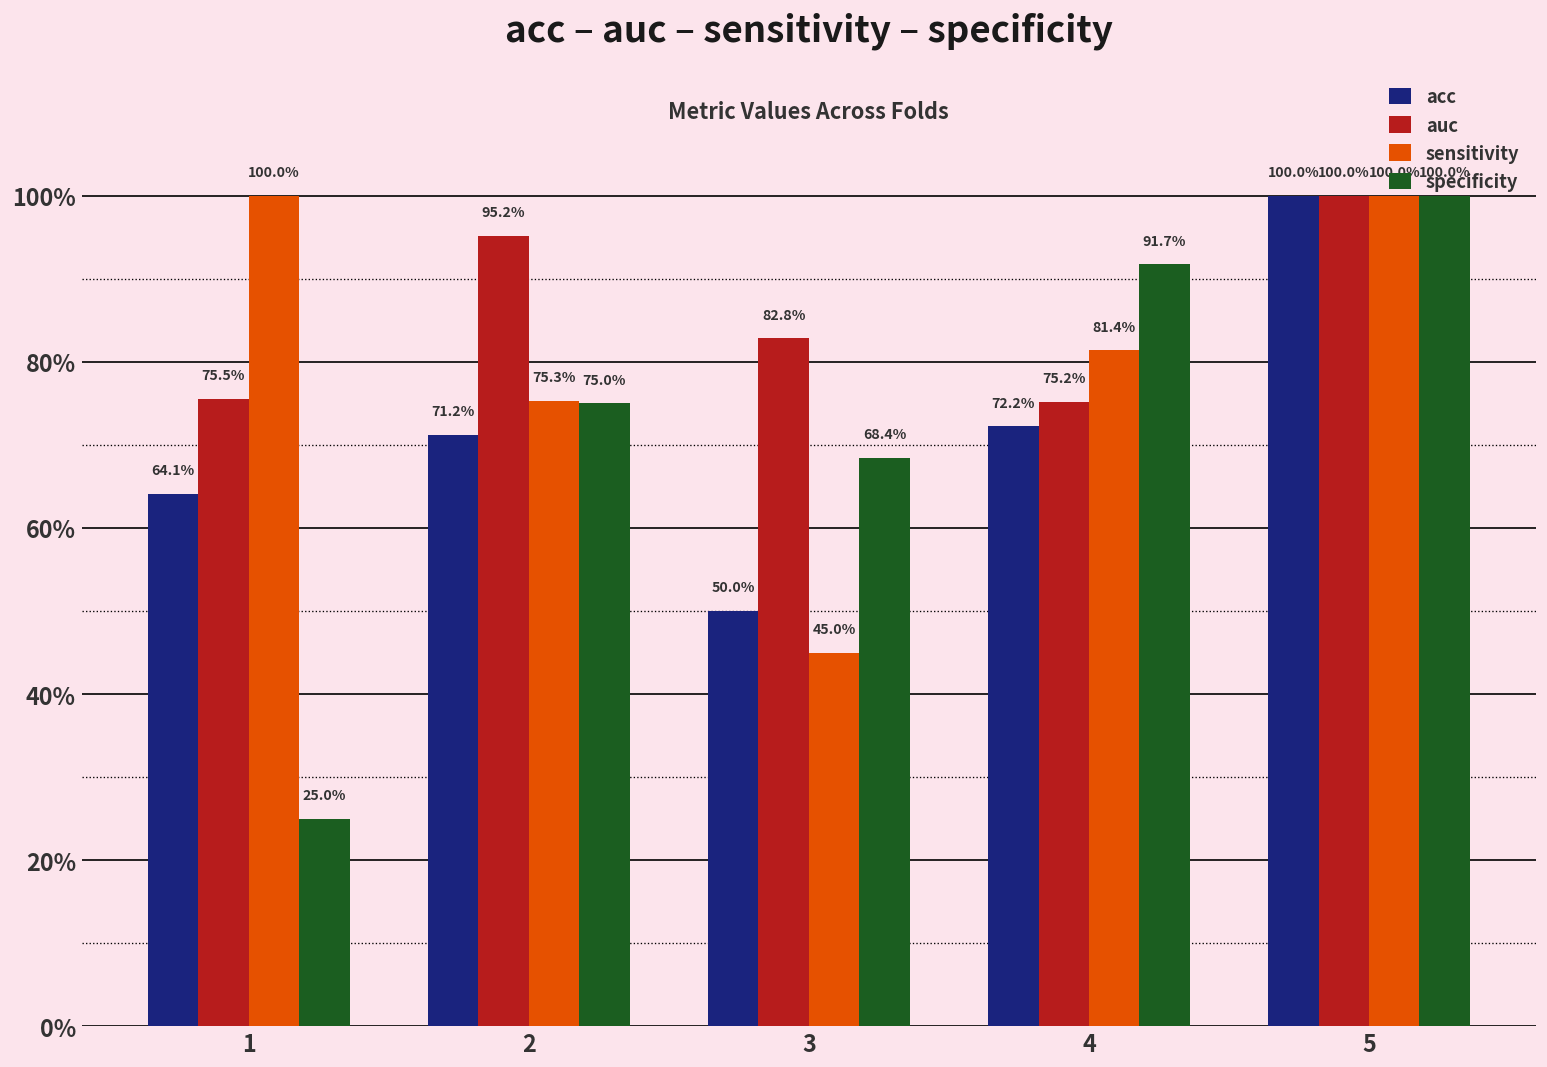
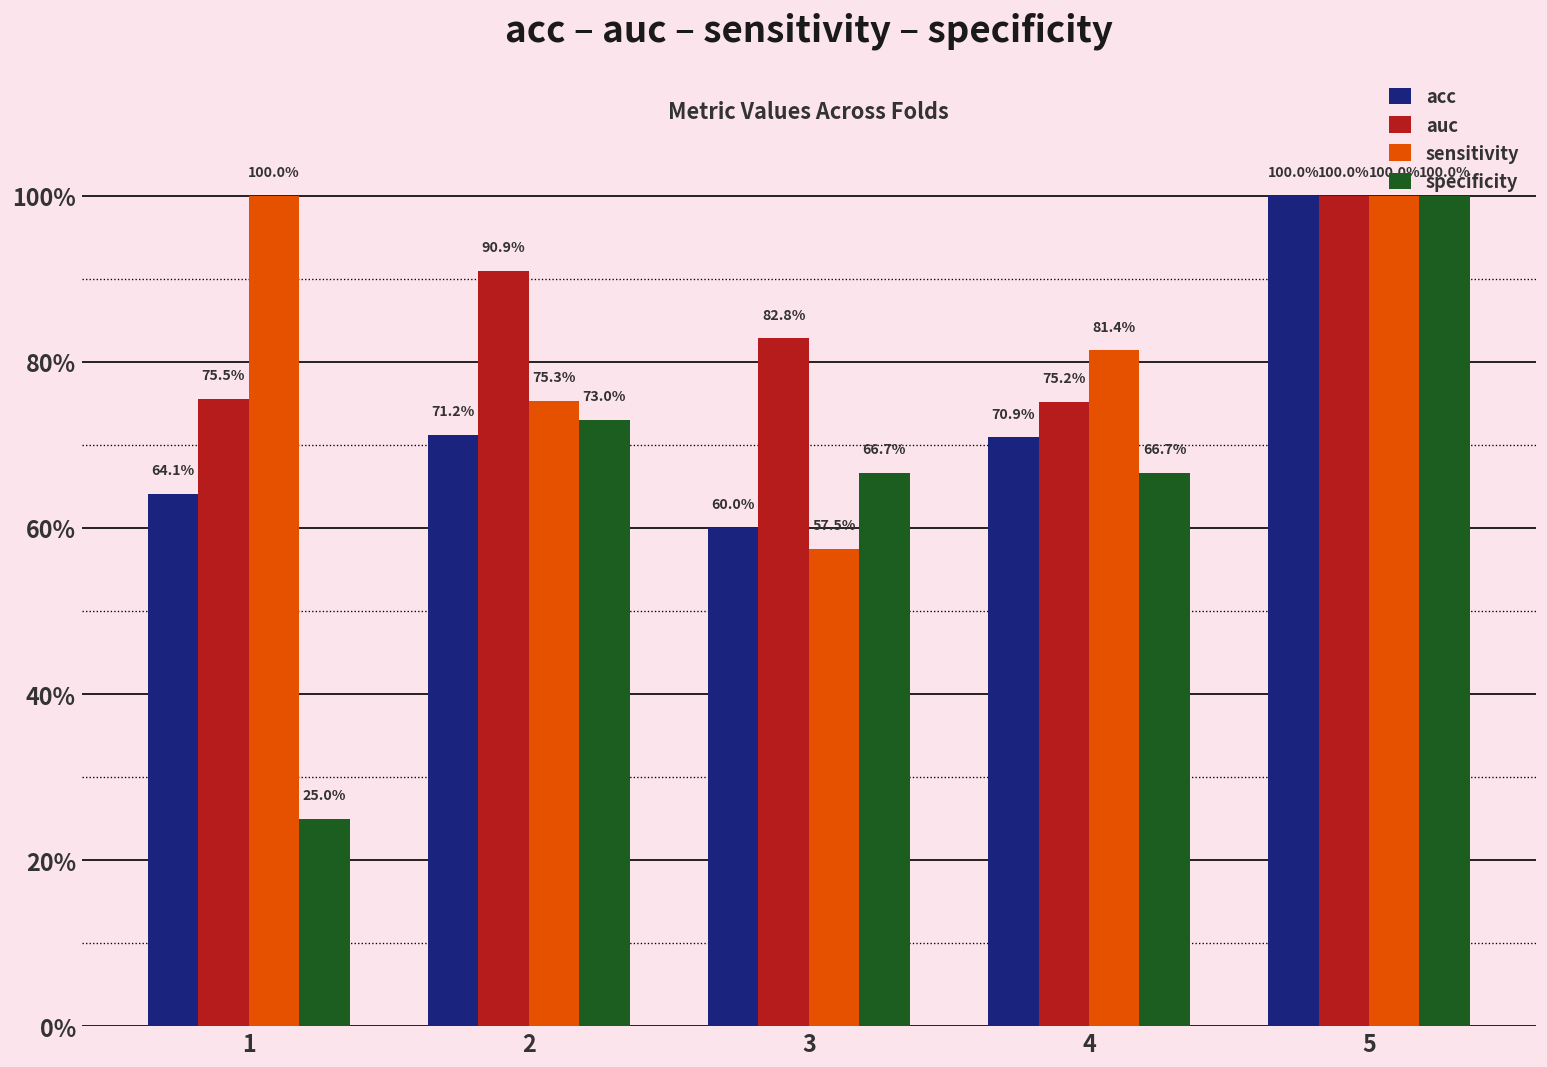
auc, 2: 95.2% -> 90.9%
specificity, 2: 75.0% -> 73.0%
acc, 3: 50.0% -> 60.0%
sensitivity, 3: 45.0% -> 57.5%
specificity, 3: 68.4% -> 66.7%
acc, 4: 72.2% -> 70.9%
specificity, 4: 91.7% -> 66.7%
